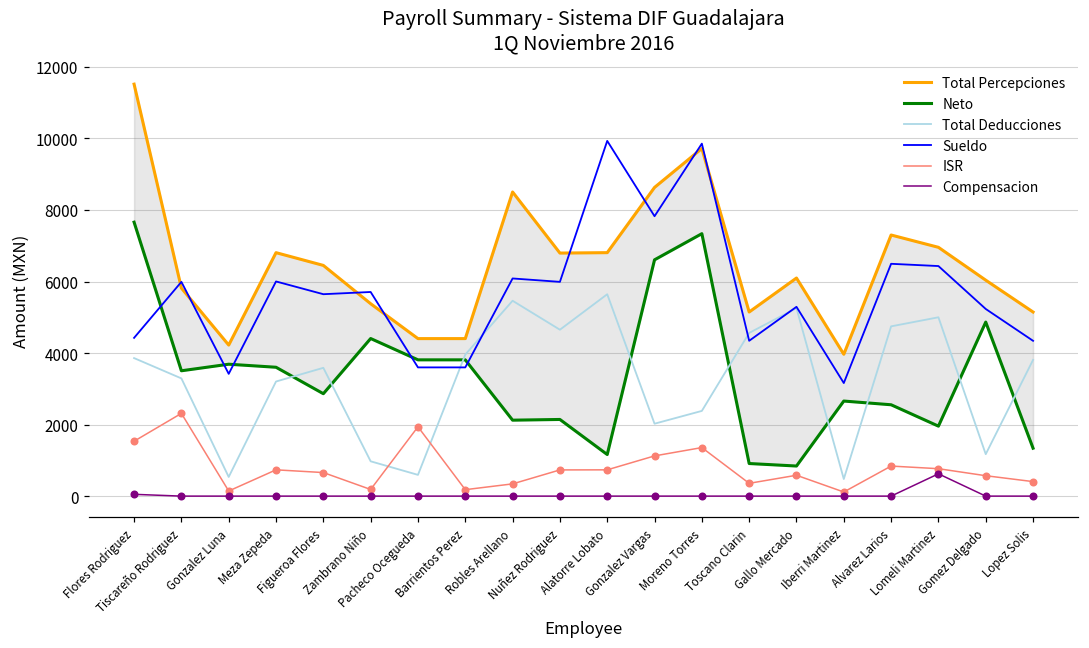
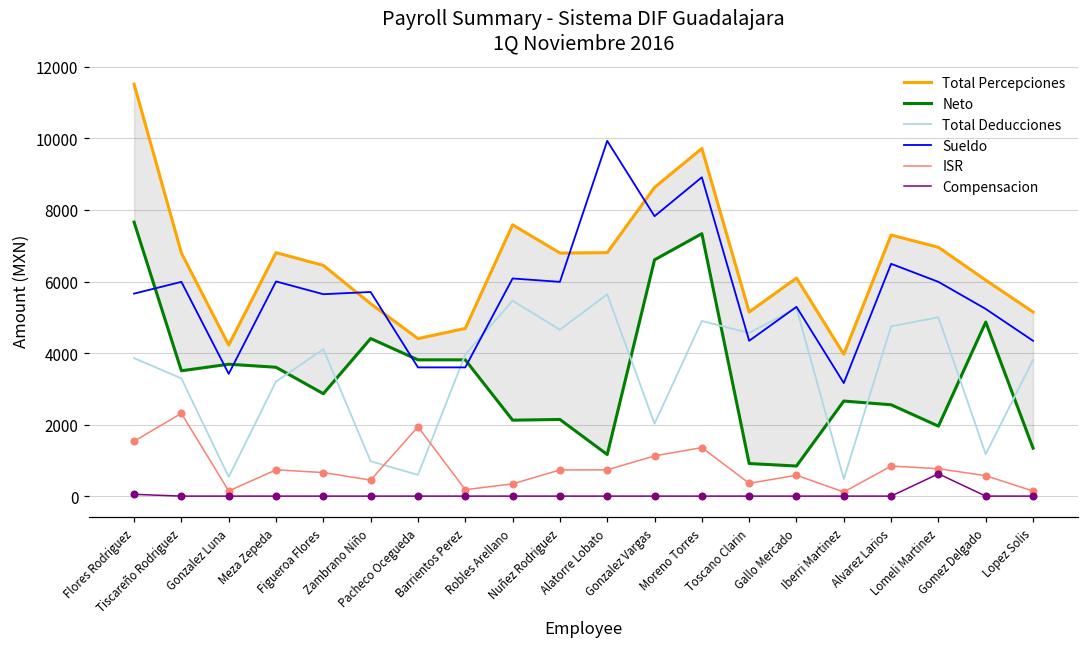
Sueldo, Flores Rodriguez: 4400 -> 5700
Total Percepciones, Tiscareño Rodriguez: 5800 -> 6800
Total Deducciones, Figueroa Flores: 3600 -> 4100
ISR, Zambrano Niño: 200 -> 400
Total Percepciones, Barrientos Perez: 4400 -> 4700
Total Percepciones, Robles Arellano: 8500 -> 7600
Total Deducciones, Moreno Torres: 2400 -> 4900
Sueldo, Moreno Torres: 9900 -> 8900
Sueldo, Lomeli Martinez: 6400 -> 6000
ISR, Lopez Solis: 400 -> 100
